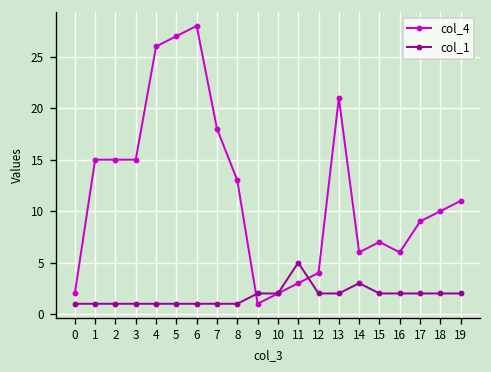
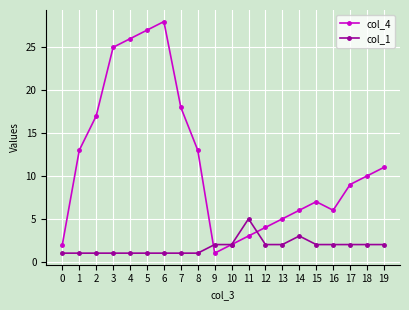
col_4, 1: 15 -> 13
col_4, 2: 15 -> 17
col_4, 3: 15 -> 25
col_4, 13: 21 -> 5
